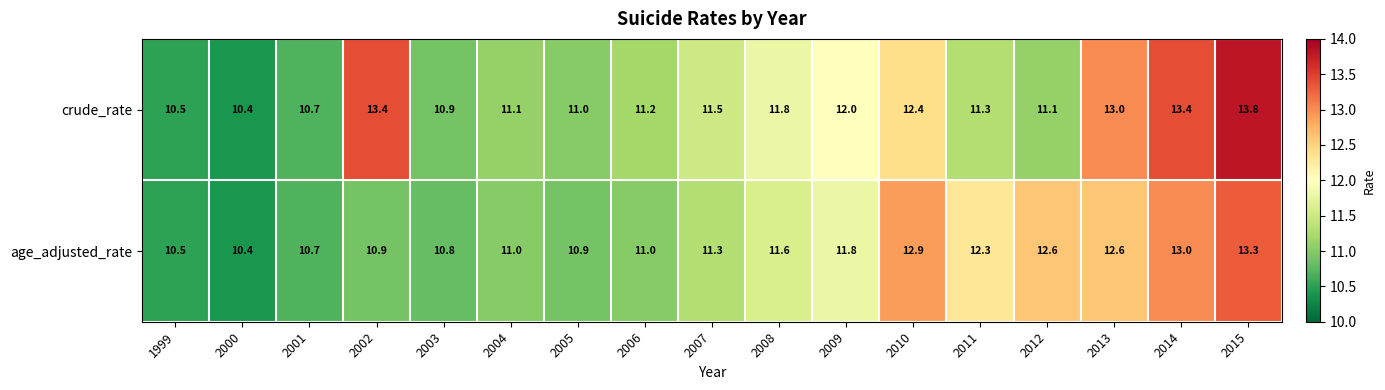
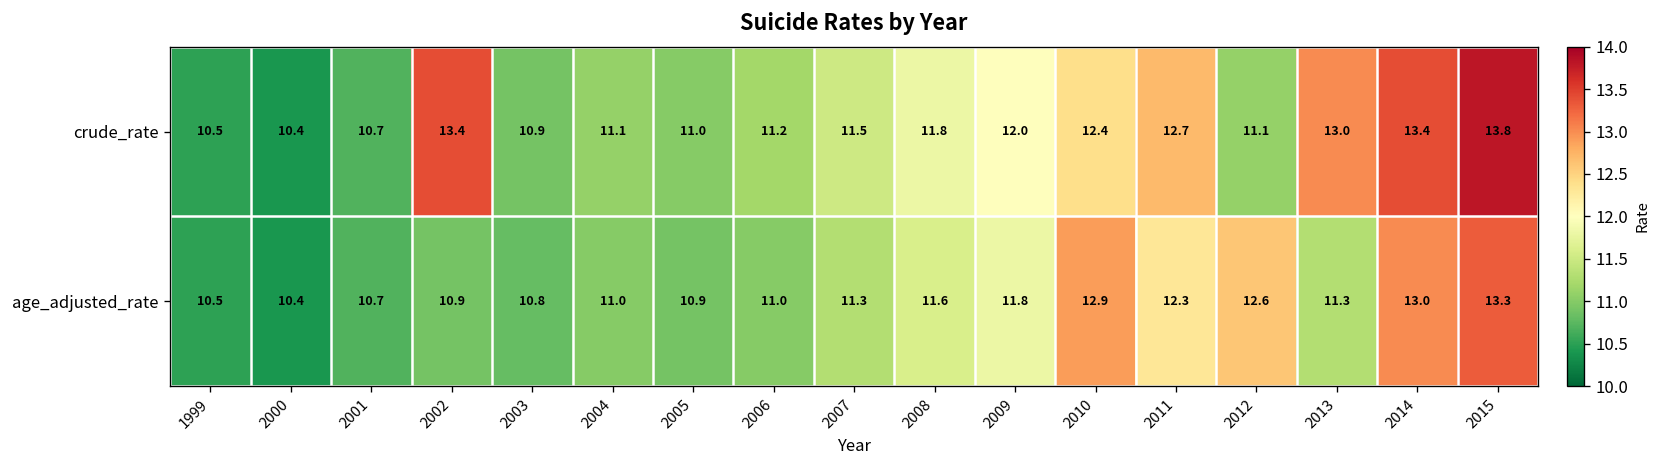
crude_rate, 2011: 11.3 -> 12.7
age_adjusted_rate, 2013: 12.6 -> 11.3
